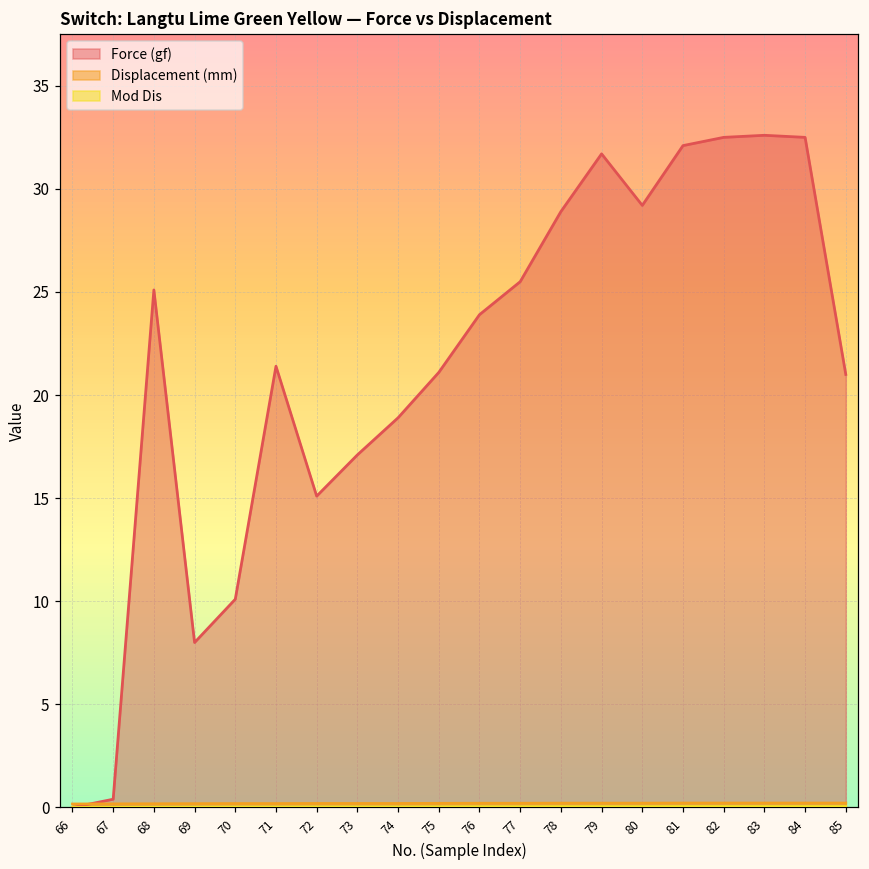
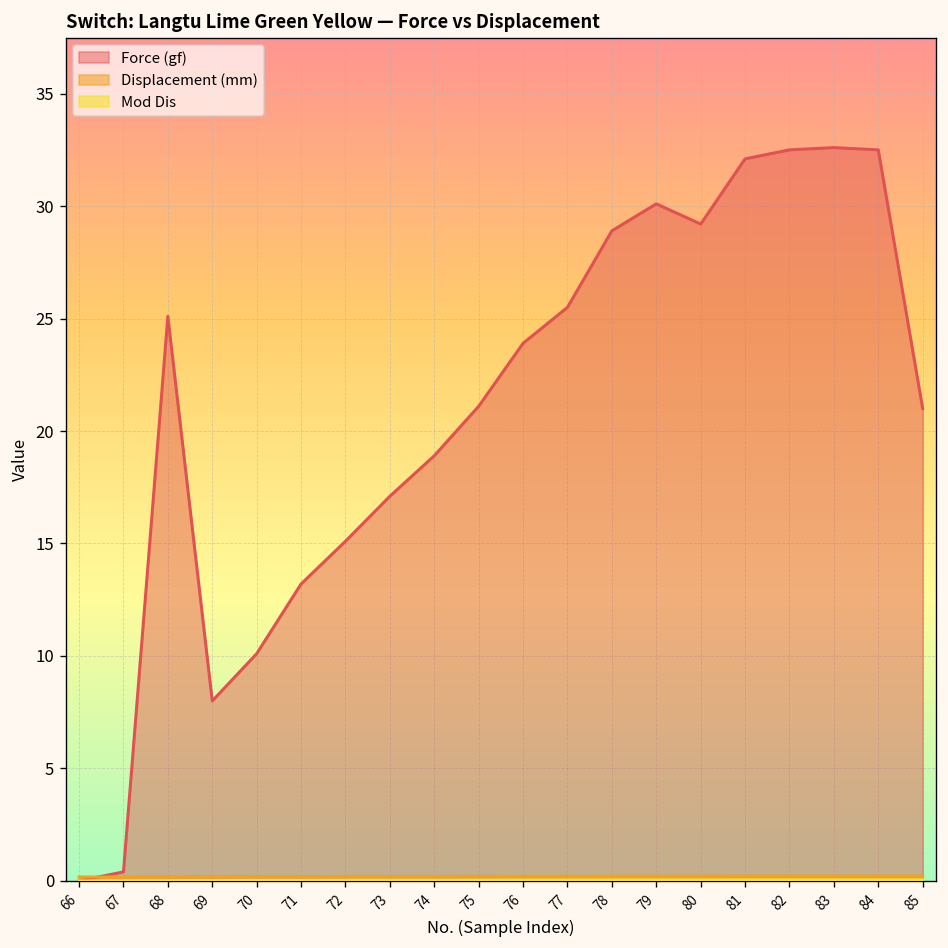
Force (gf), 71: 21.4 -> 13.2
Force (gf), 79: 31.7 -> 30.1
